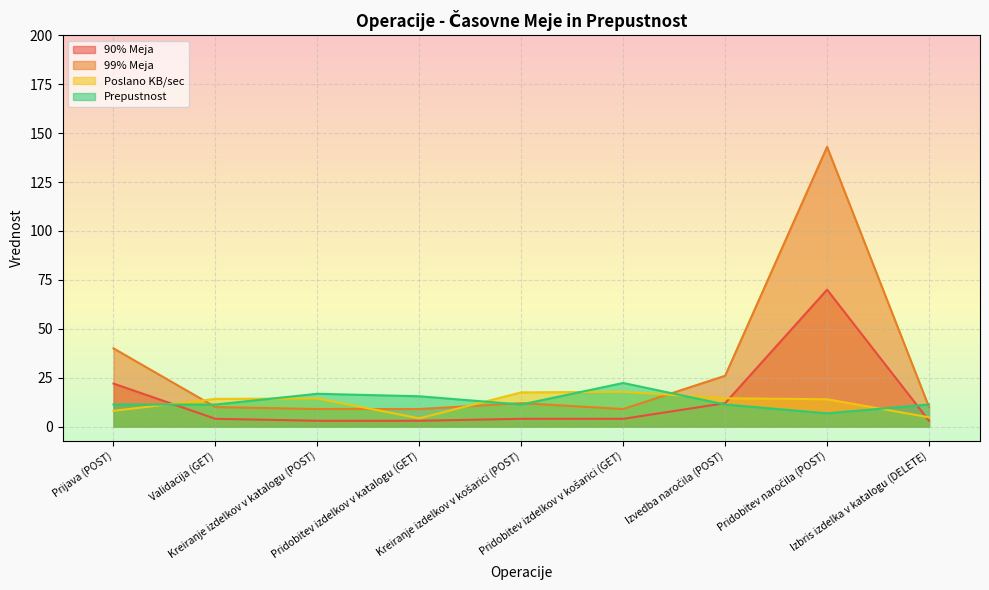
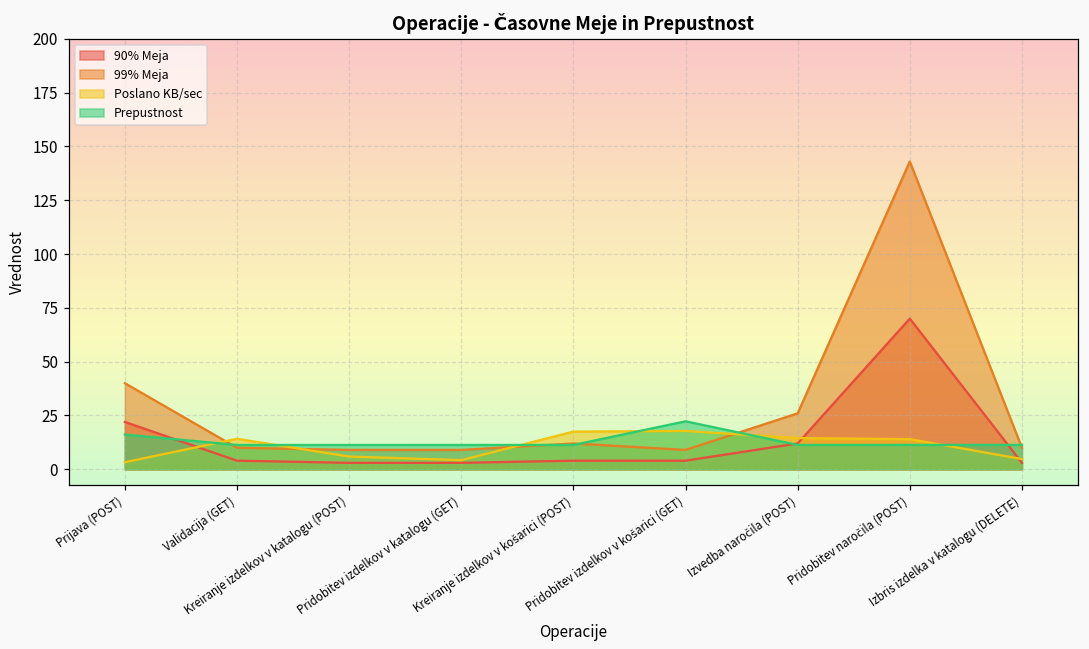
Poslano KB/sec, Prijava (POST): 8 -> 3
Prepustnost, Prijava (POST): 11 -> 16
Poslano KB/sec, Kreiranje izdelkov v katalogu (POST): 14 -> 6
Prepustnost, Kreiranje izdelkov v katalogu (POST): 17 -> 11
Prepustnost, Pridobitev izdelkov v katalogu (GET): 16 -> 11
Prepustnost, Pridobitev naročila (POST): 7 -> 11
